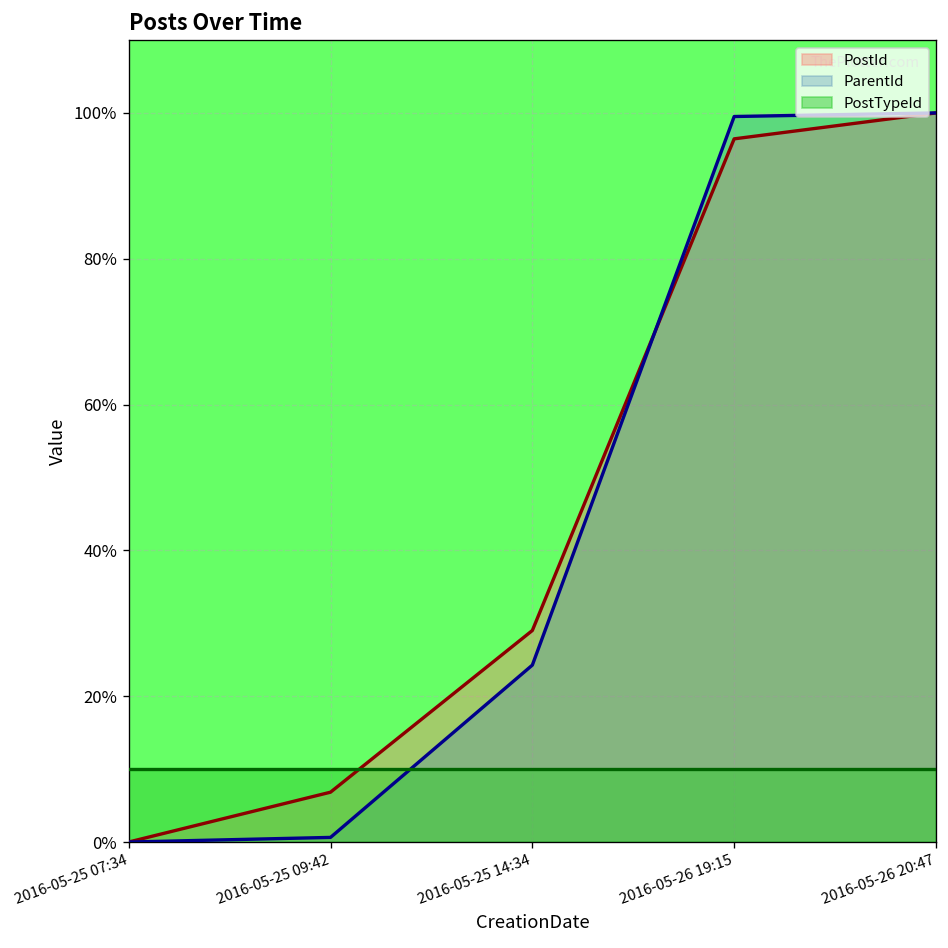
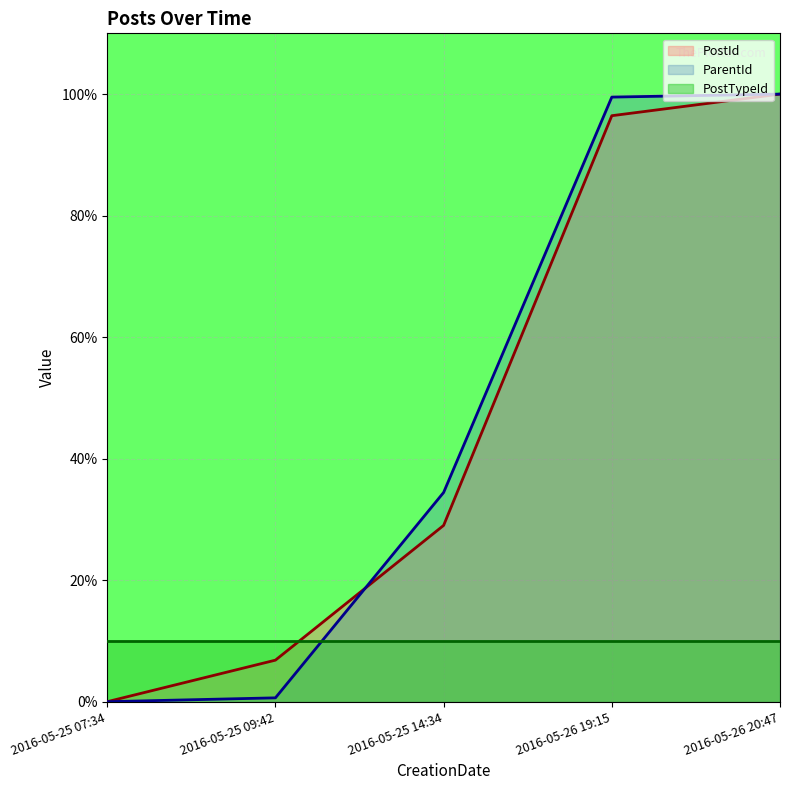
ParentId, 2016-05-25 14:34: 24% -> 34%
